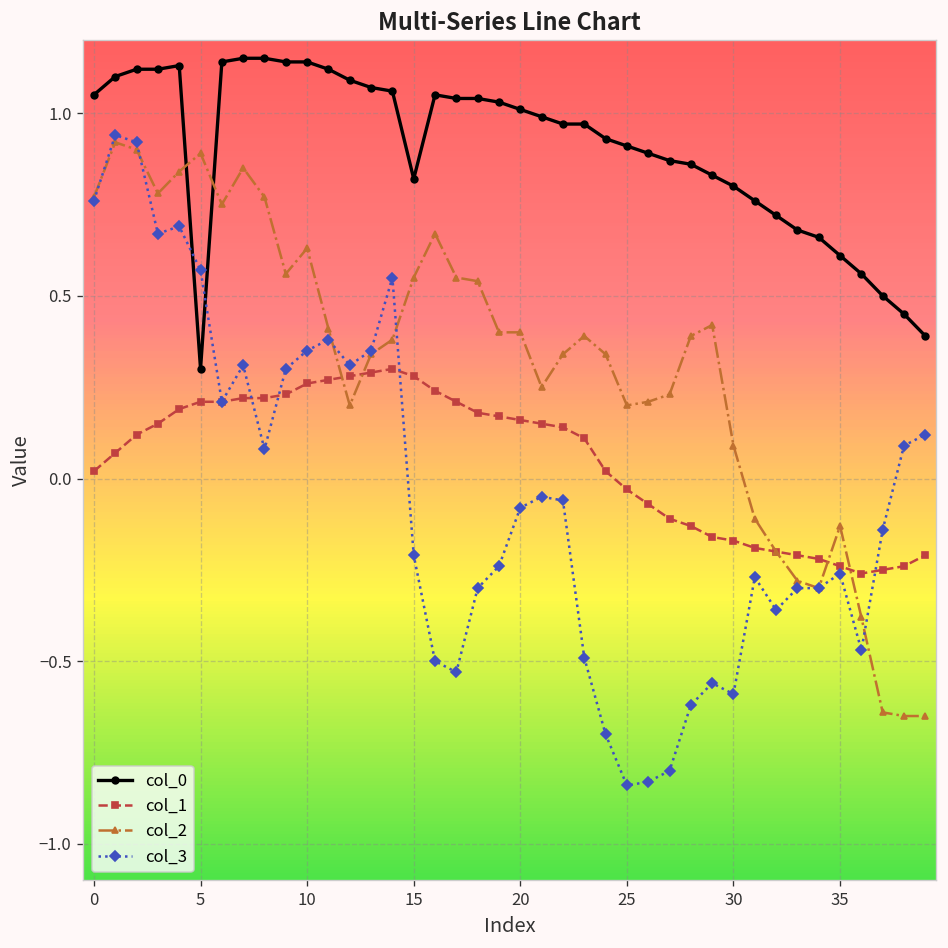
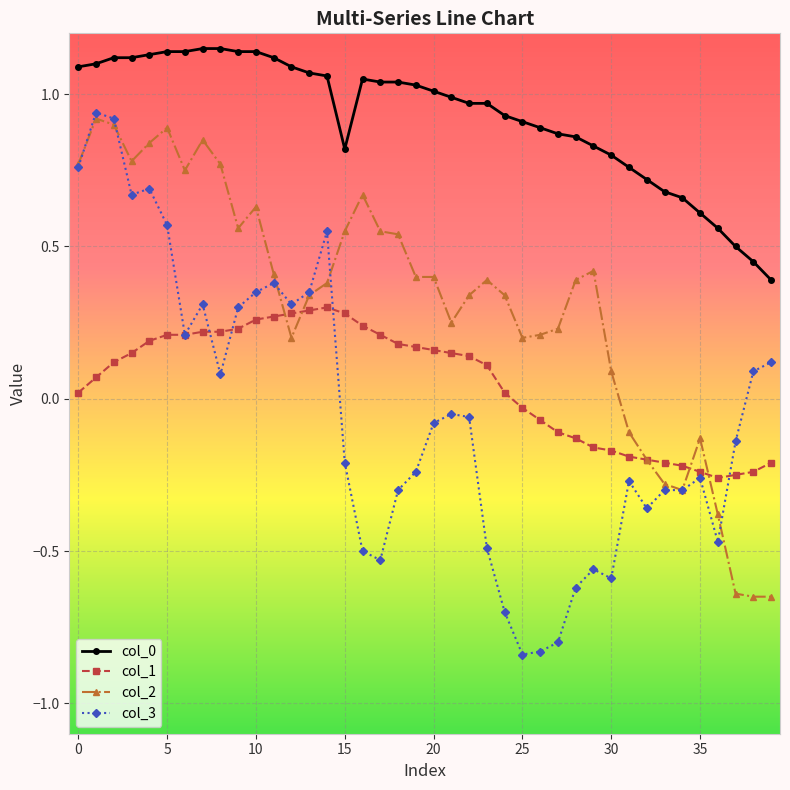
col_0, 0: 1.05 -> 1.09
col_0, 5: 0.30 -> 1.14
